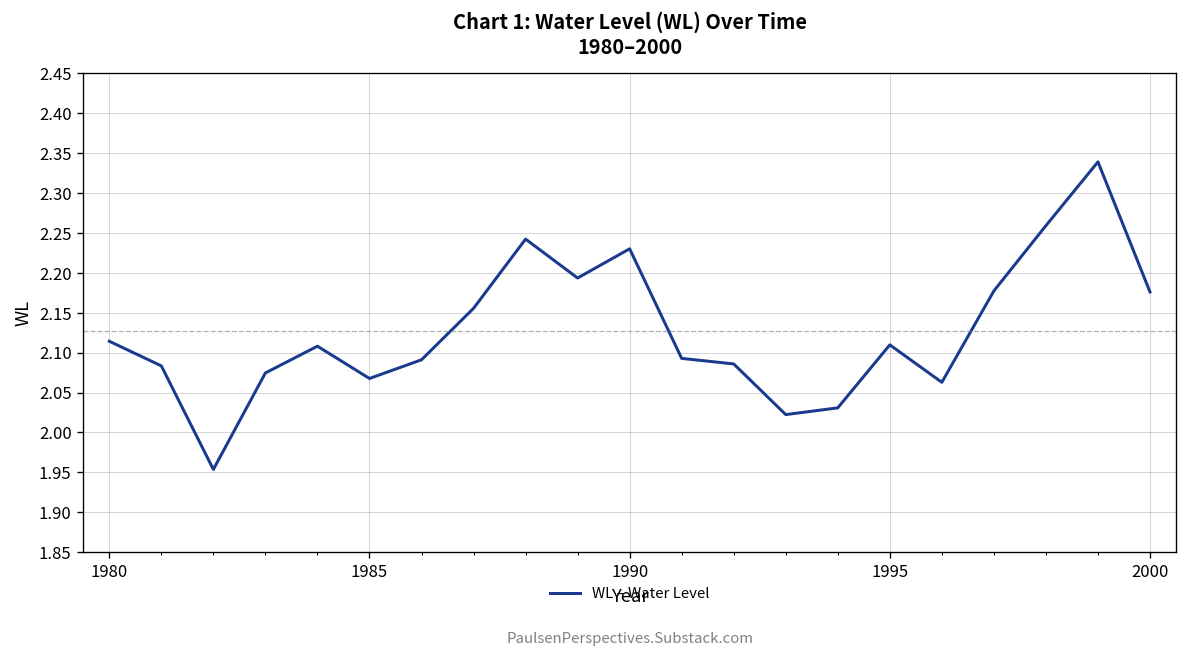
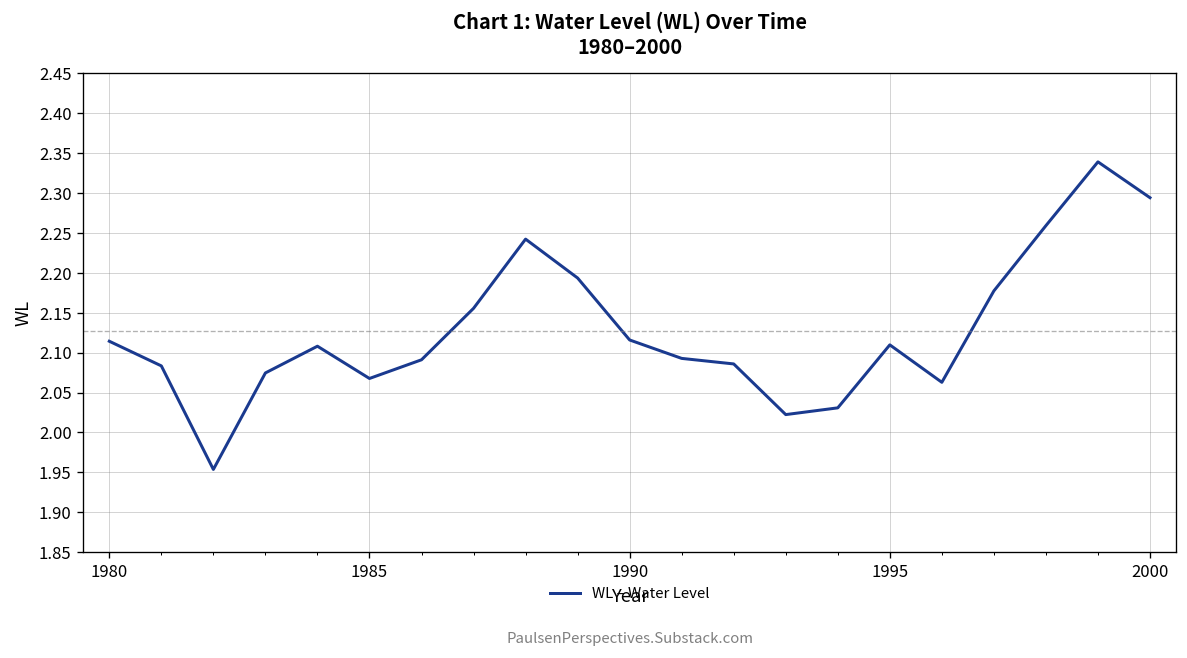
1990: 2.23 -> 2.12
2000: 2.18 -> 2.29
